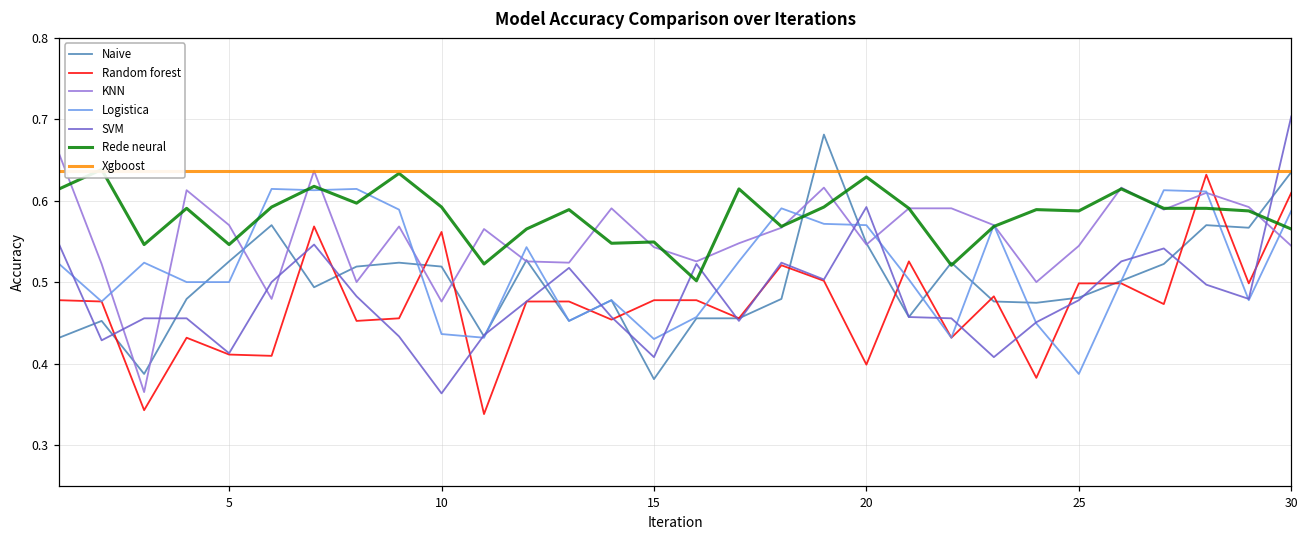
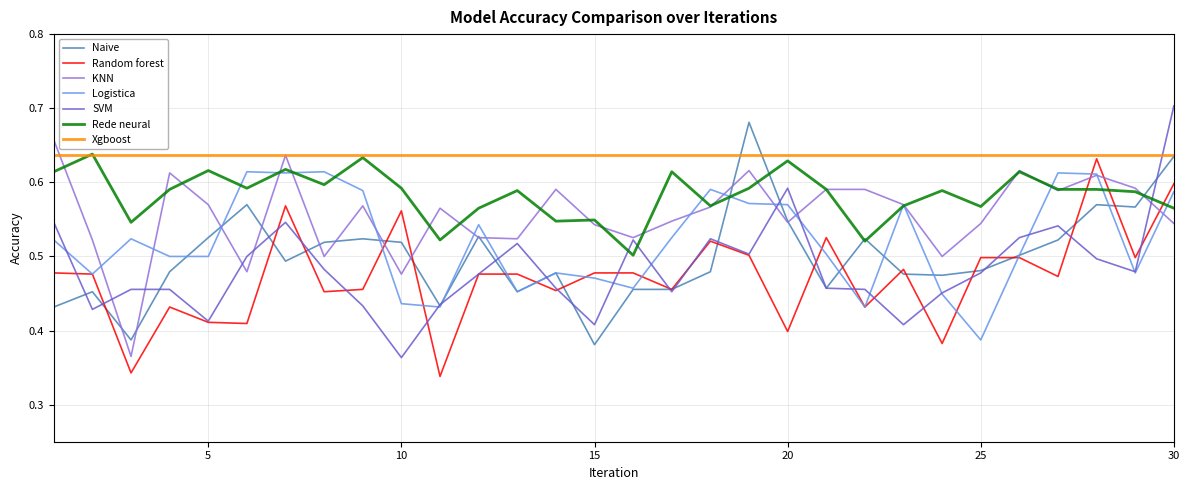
Rede neural, 5: 0.55 -> 0.62
Logistica, 15: 0.43 -> 0.47
Rede neural, 25: 0.59 -> 0.57
Random forest, 30: 0.61 -> 0.60
